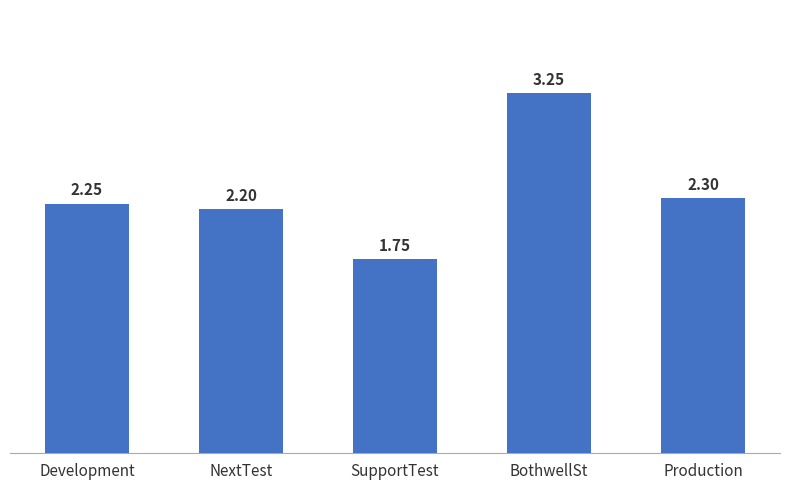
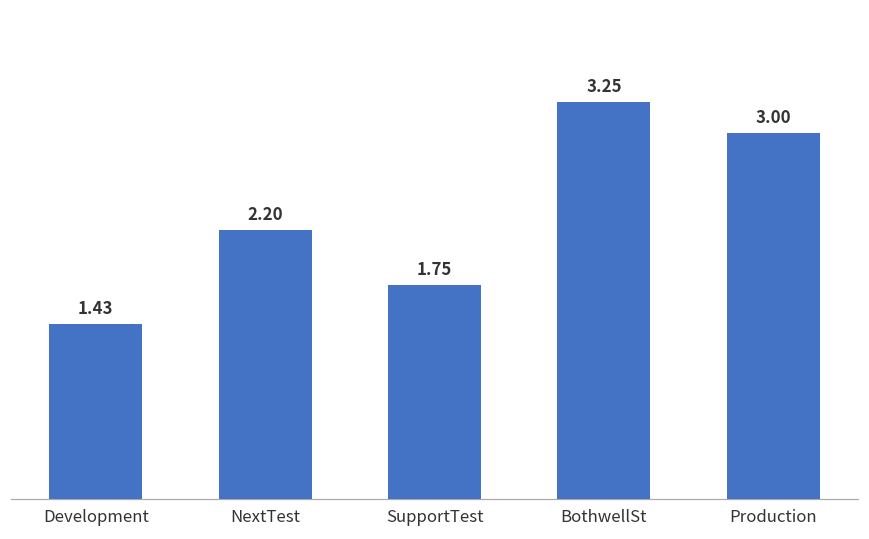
Development: 2.25 -> 1.43
Production: 2.30 -> 3.00
